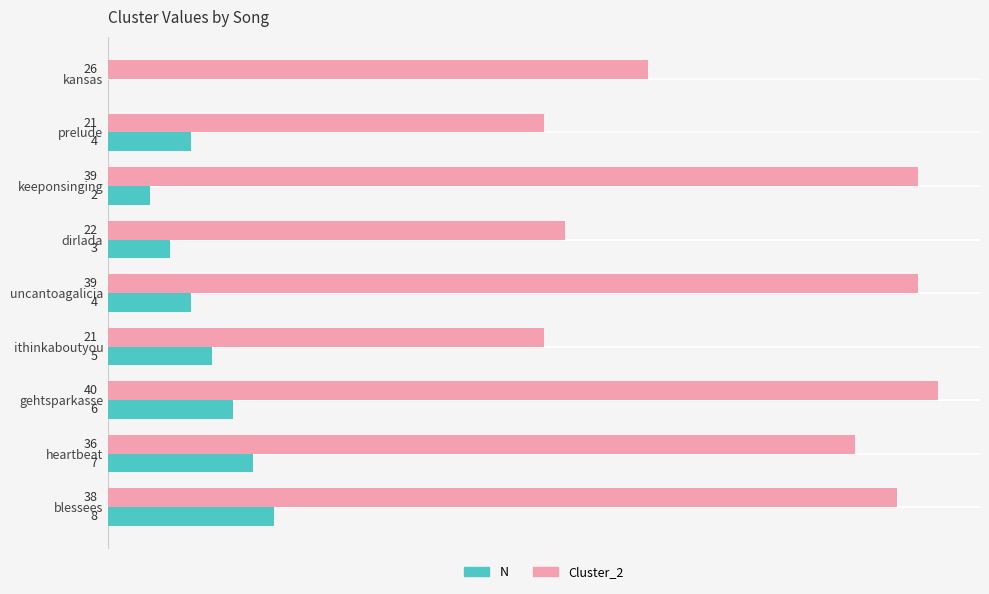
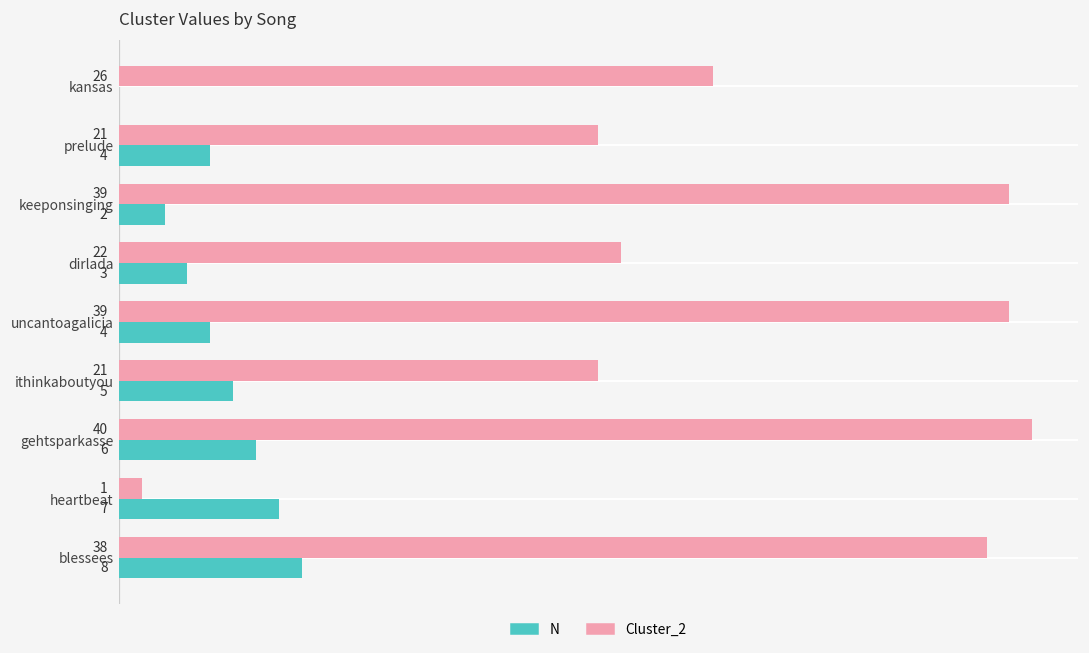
Cluster_2, heartbeat: 36 -> 1
